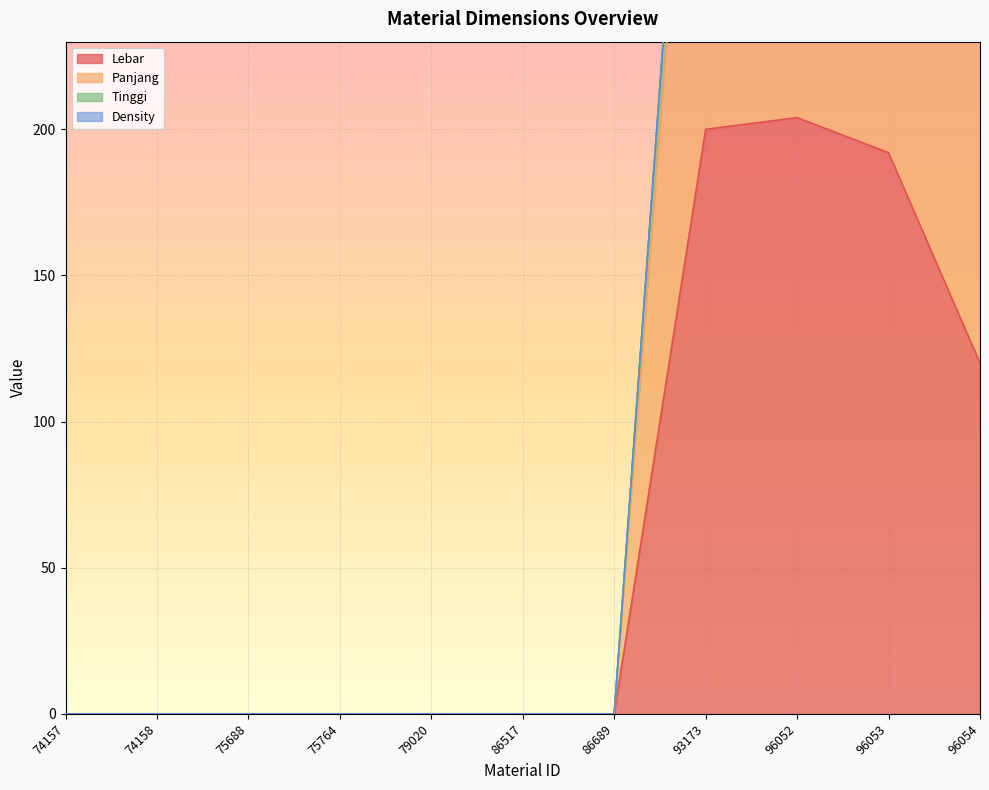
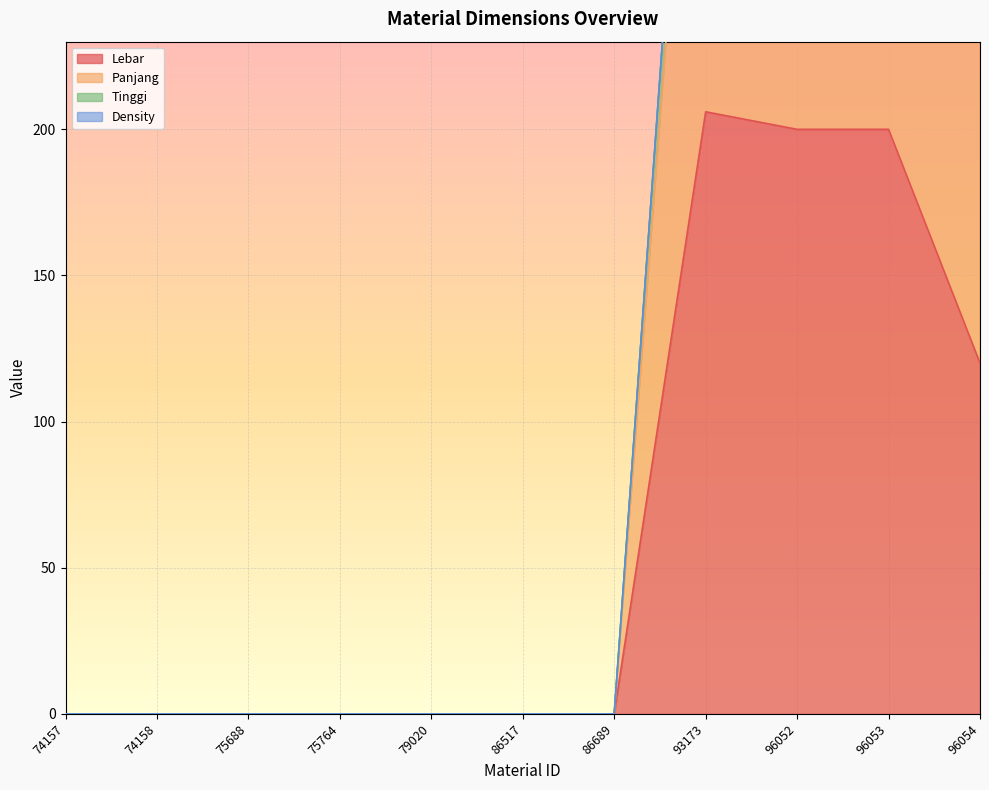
Lebar, 93173: 200 -> 206
Lebar, 96052: 204 -> 200
Lebar, 96053: 192 -> 200
